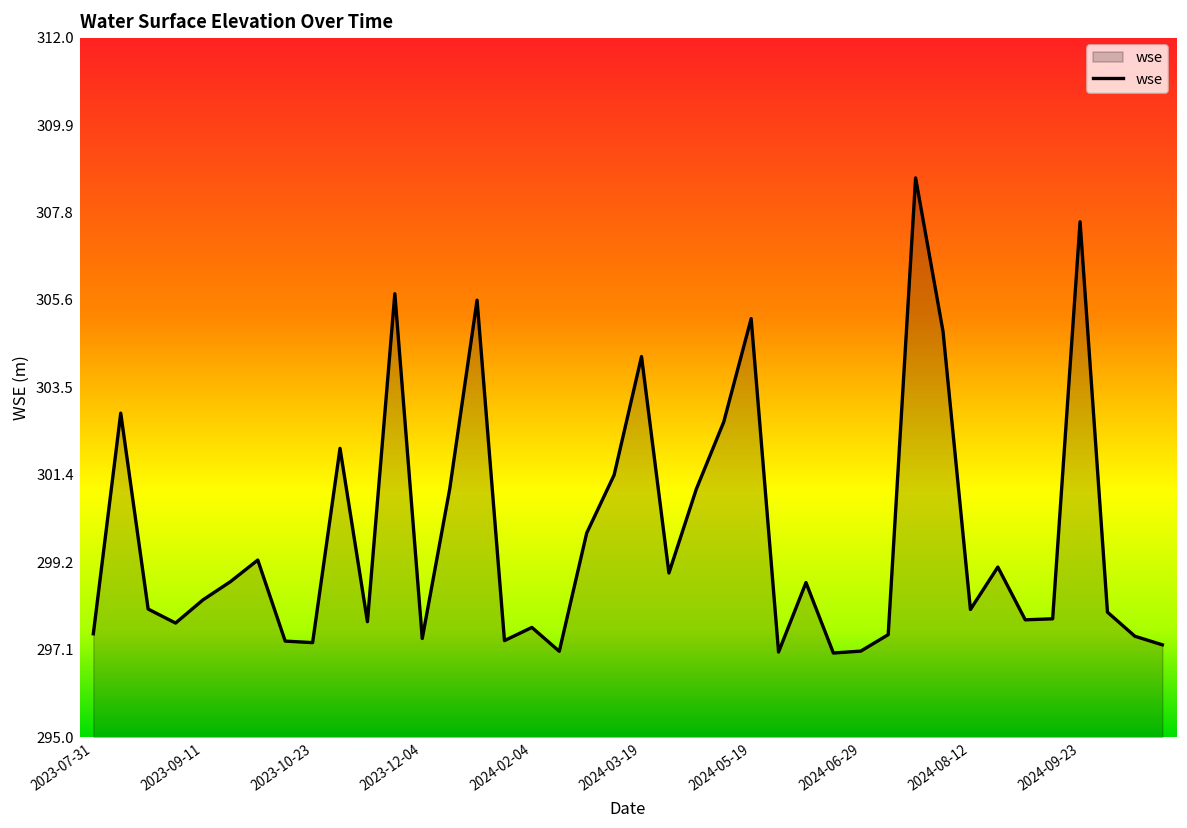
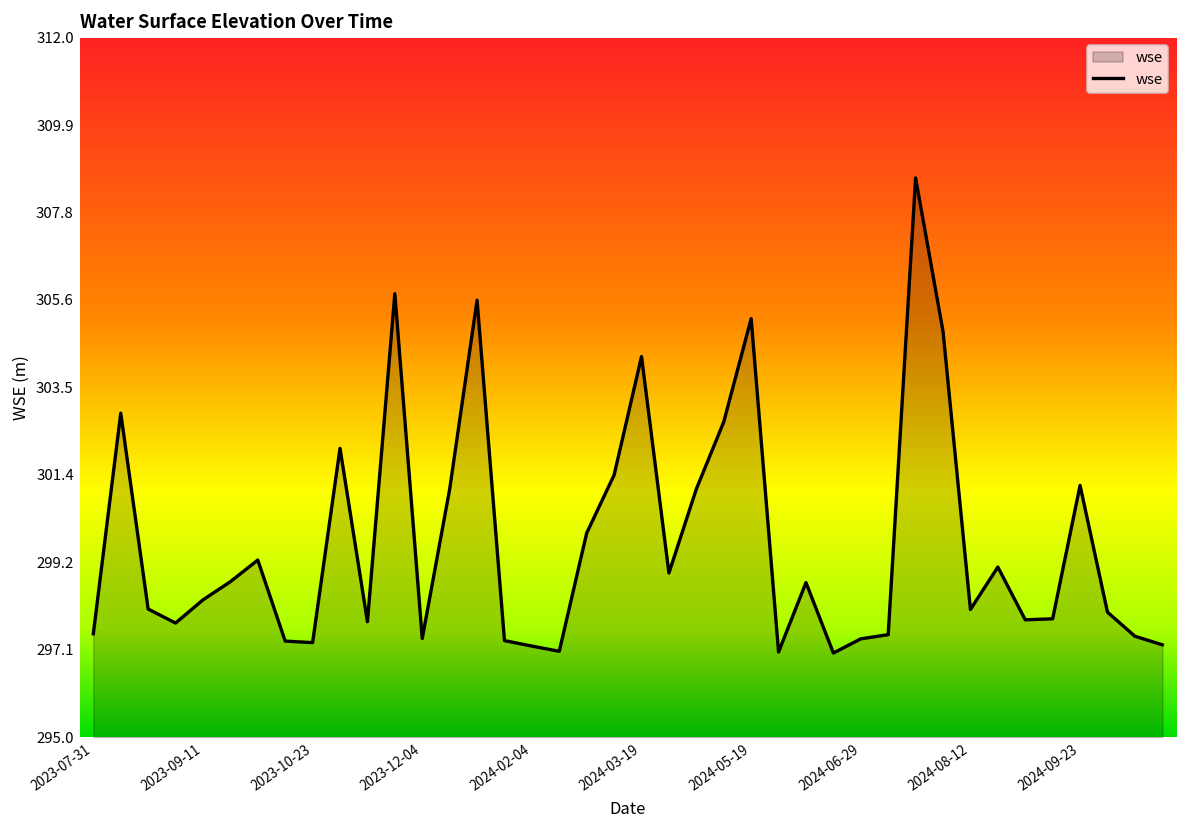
2024-02-04: 297.7 -> 297.2
2024-06-29: 297.1 -> 297.4
2024-09-23: 307.5 -> 301.1
